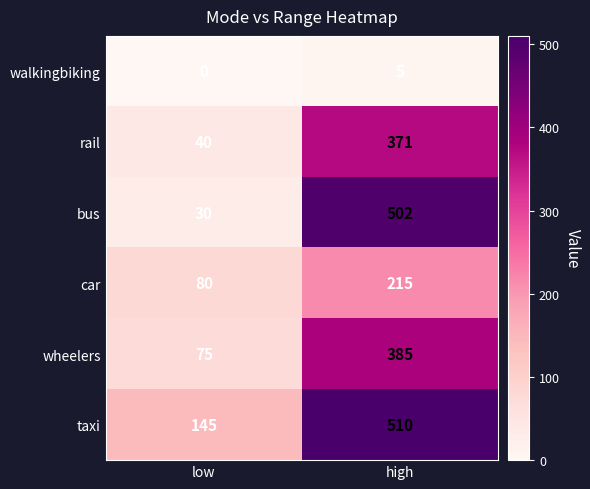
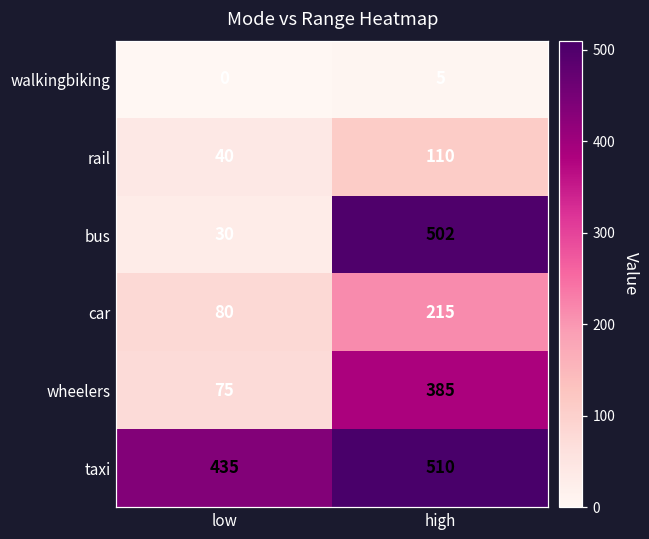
rail, high: 371 -> 110
taxi, low: 145 -> 435
